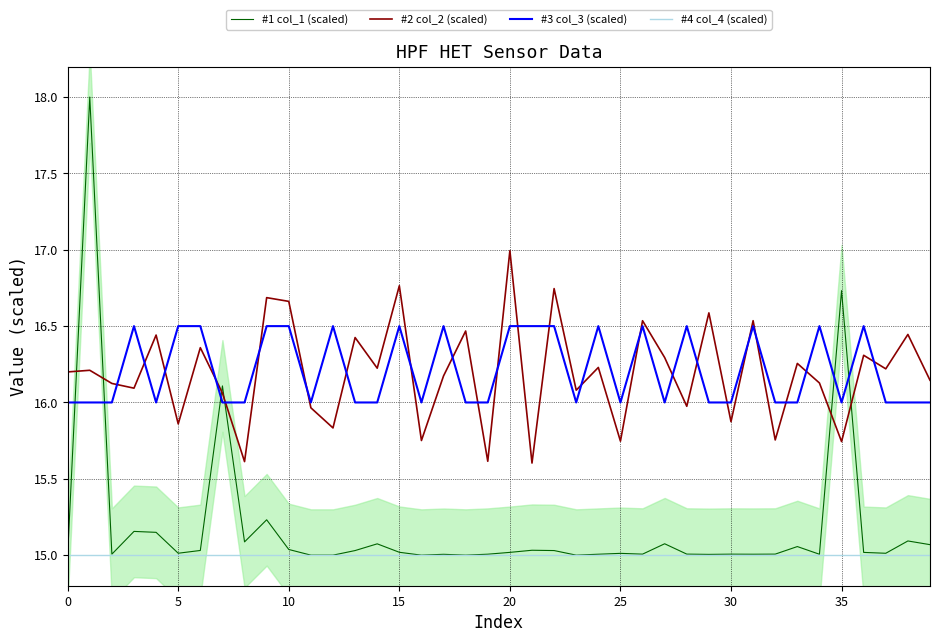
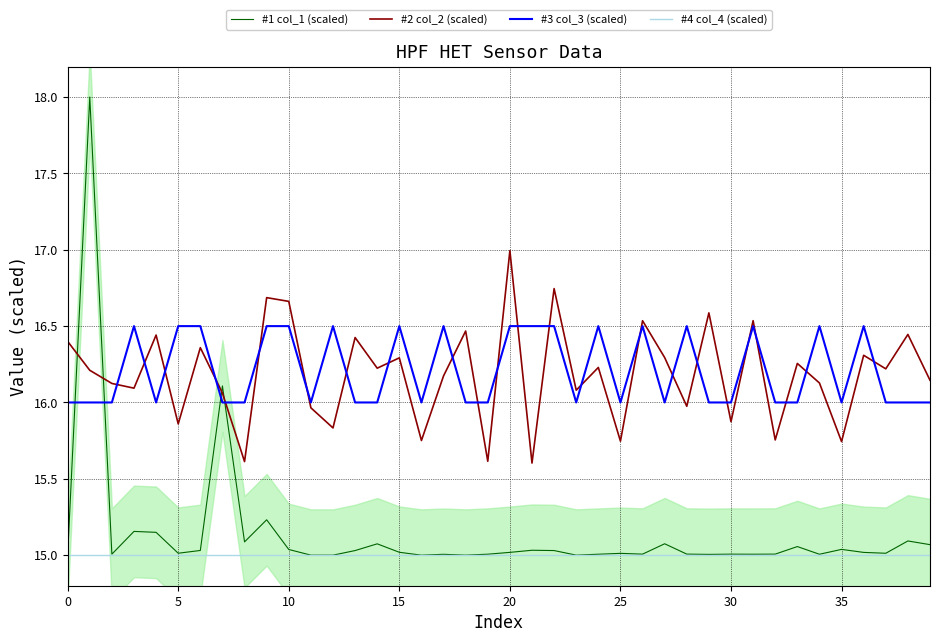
#2 col_2 (scaled), 0: 16.20 -> 16.40
#2 col_2 (scaled), 15: 16.76 -> 16.29
#1 col_1 (scaled), 35: 16.73 -> 15.04
